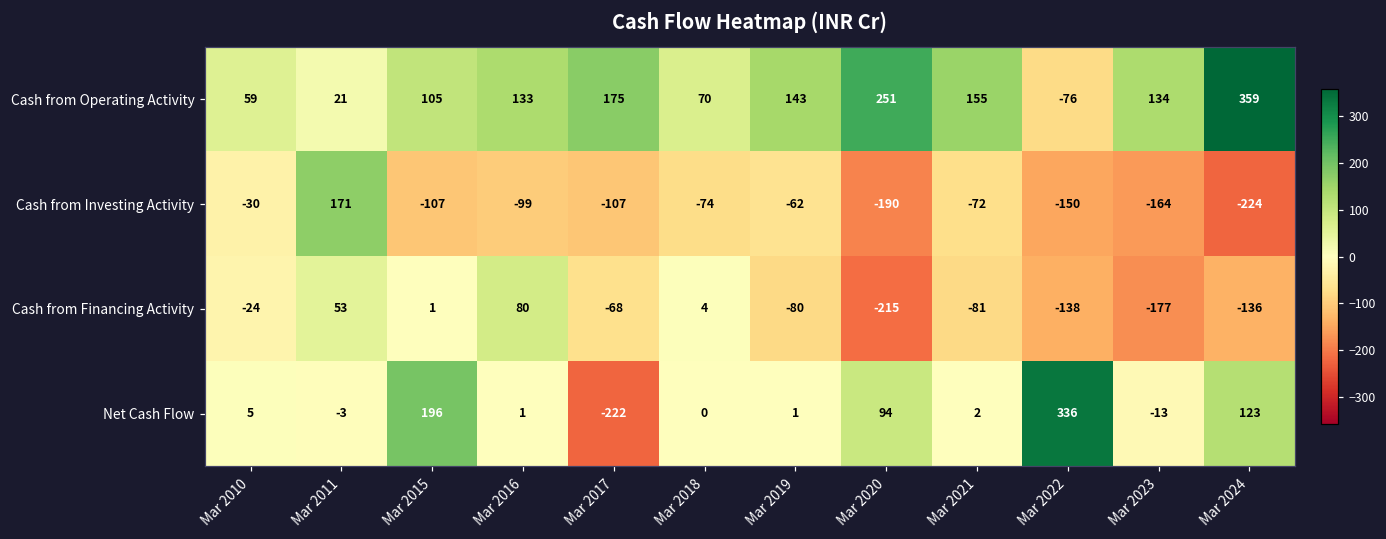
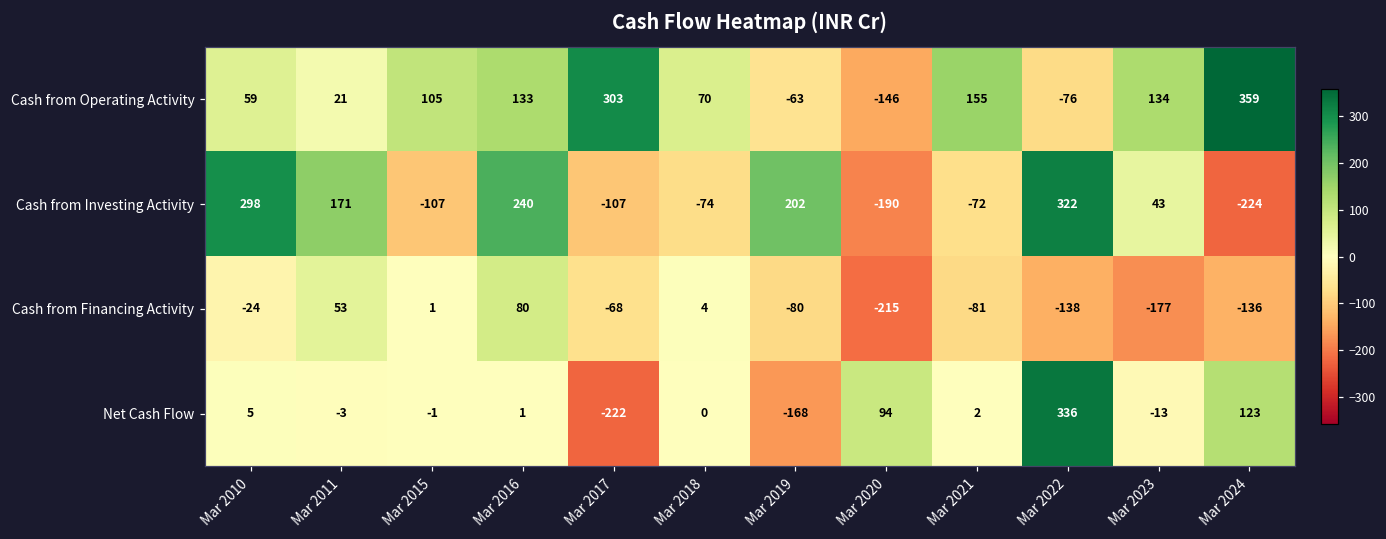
Cash from Operating Activity, Mar 2017: 175 -> 303
Cash from Operating Activity, Mar 2019: 143 -> -63
Cash from Operating Activity, Mar 2020: 251 -> -146
Cash from Investing Activity, Mar 2010: -30 -> 298
Cash from Investing Activity, Mar 2016: -99 -> 240
Cash from Investing Activity, Mar 2019: -62 -> 202
Cash from Investing Activity, Mar 2022: -150 -> 322
Cash from Investing Activity, Mar 2023: -164 -> 43
Net Cash Flow, Mar 2015: 196 -> -1
Net Cash Flow, Mar 2019: 1 -> -168
